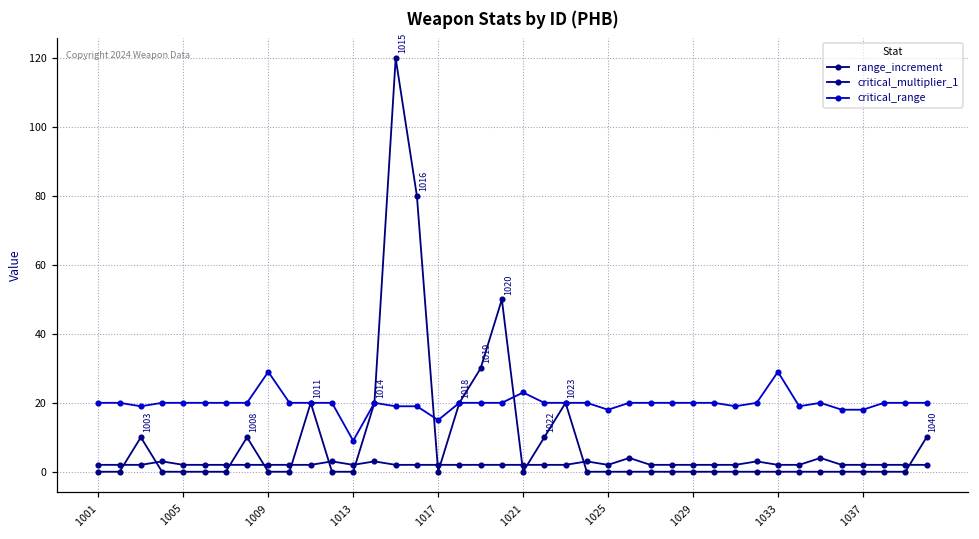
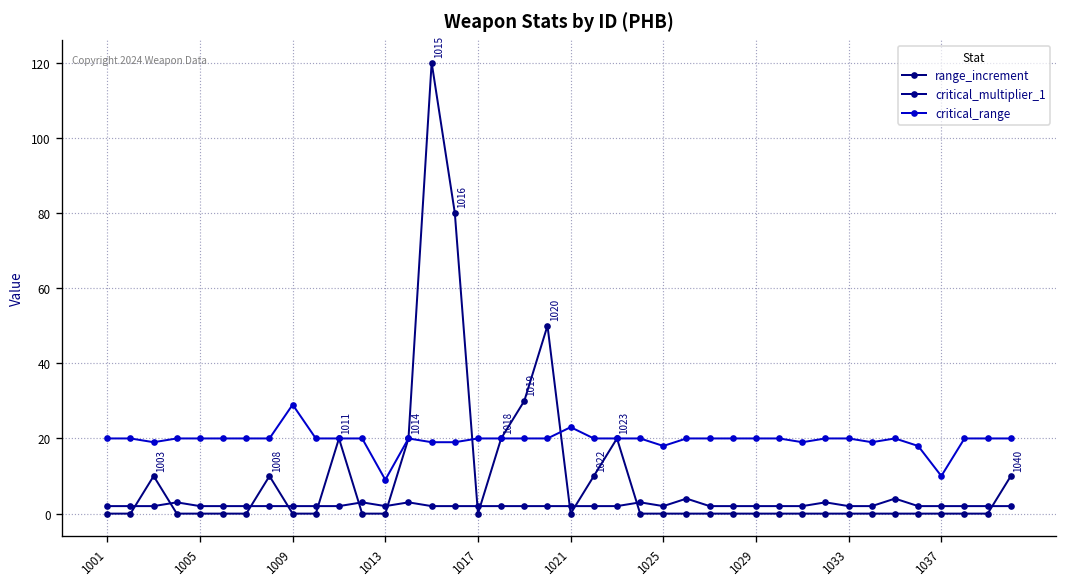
critical_range, 1017: 15 -> 20
critical_range, 1033: 29 -> 20
critical_range, 1037: 18 -> 10
